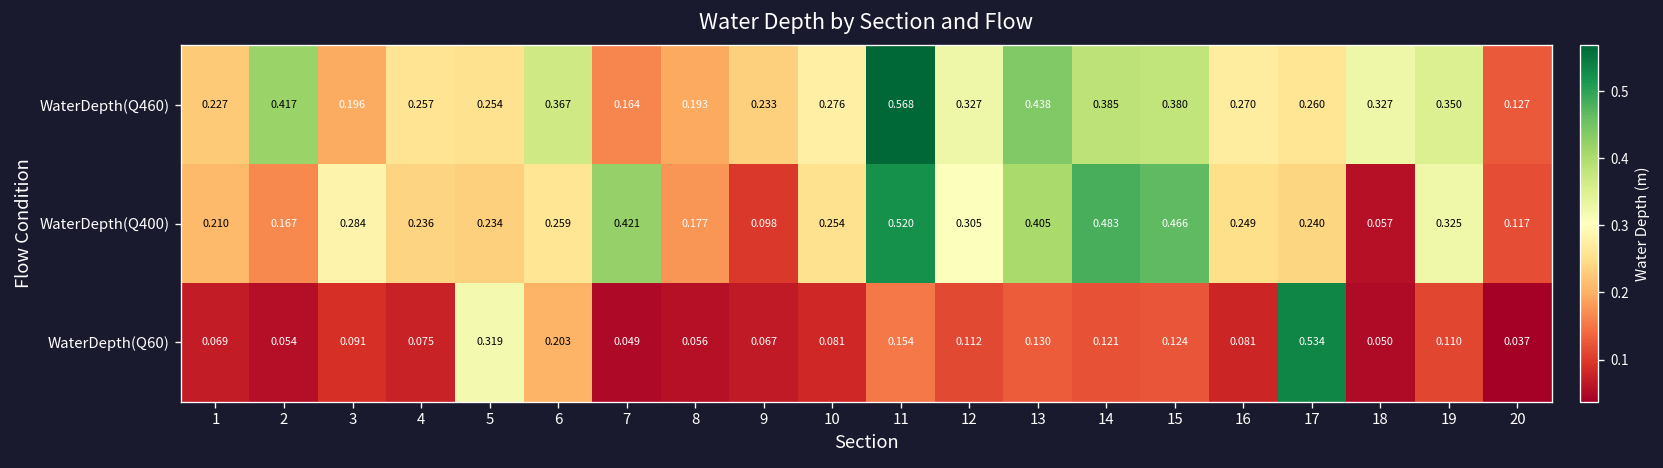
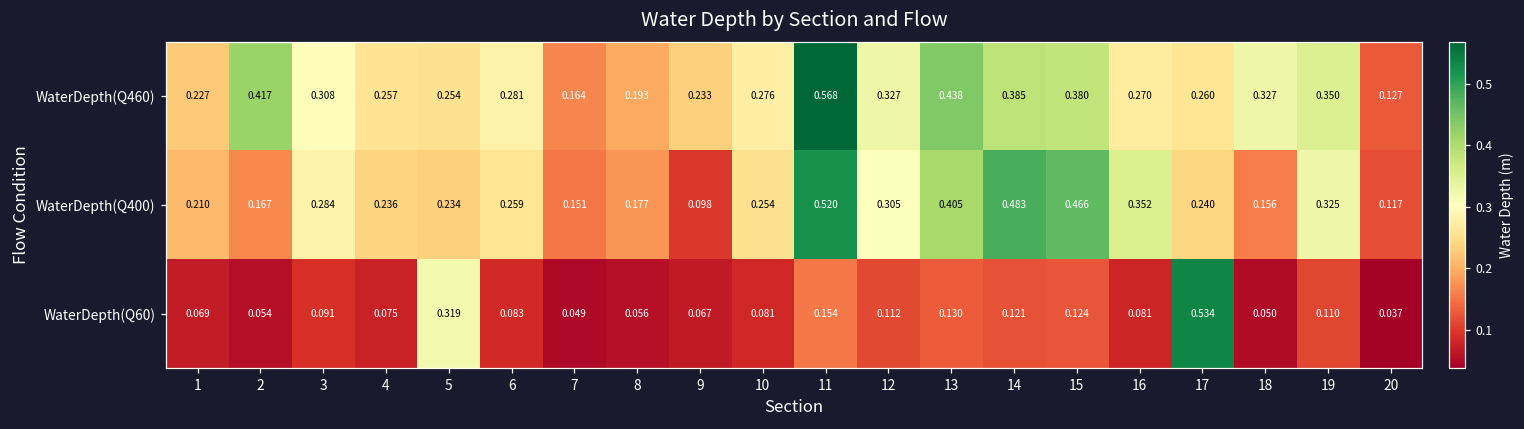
WaterDepth(Q460), 3: 0.196 -> 0.308
WaterDepth(Q460), 6: 0.367 -> 0.281
WaterDepth(Q400), 7: 0.421 -> 0.151
WaterDepth(Q400), 16: 0.249 -> 0.352
WaterDepth(Q400), 18: 0.057 -> 0.156
WaterDepth(Q60), 6: 0.203 -> 0.083
